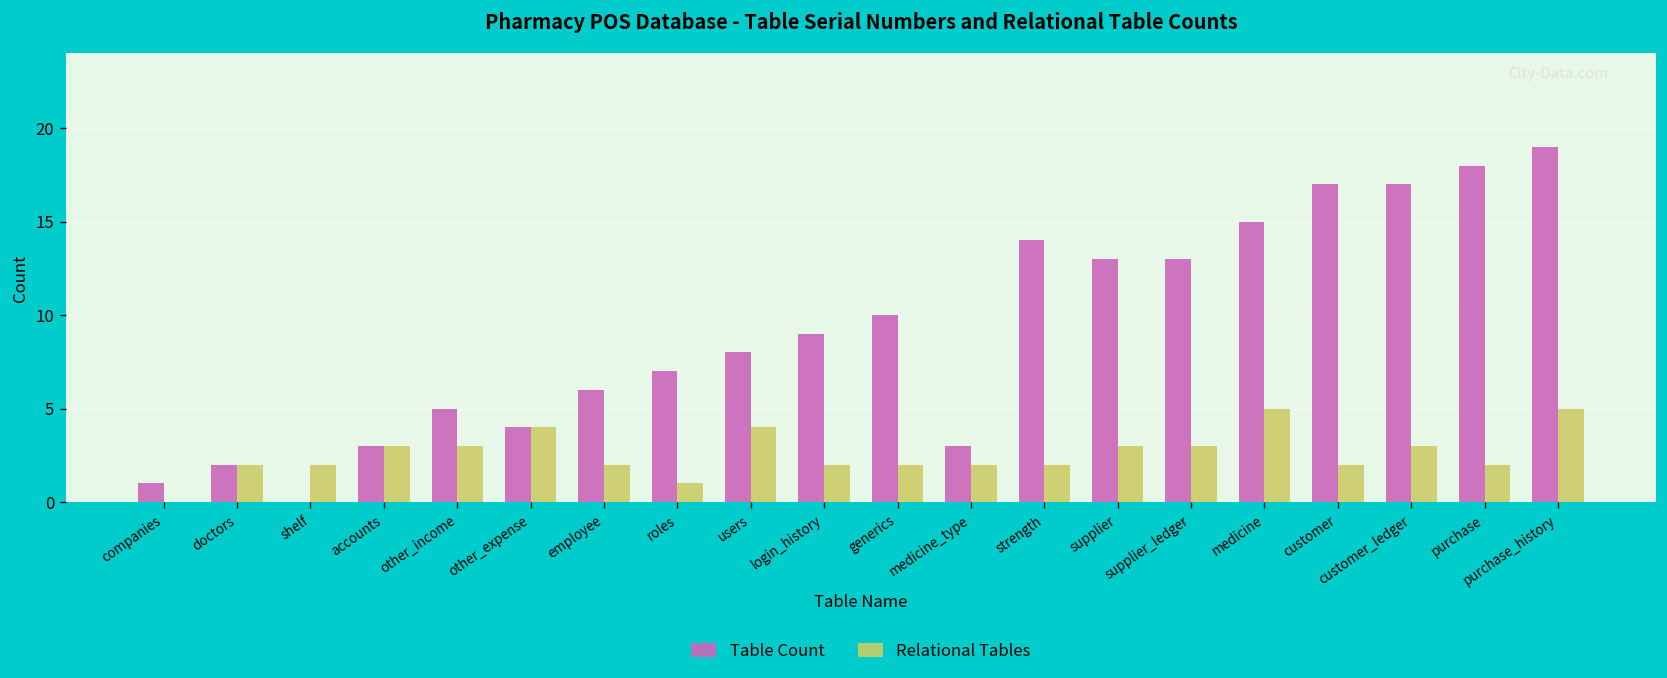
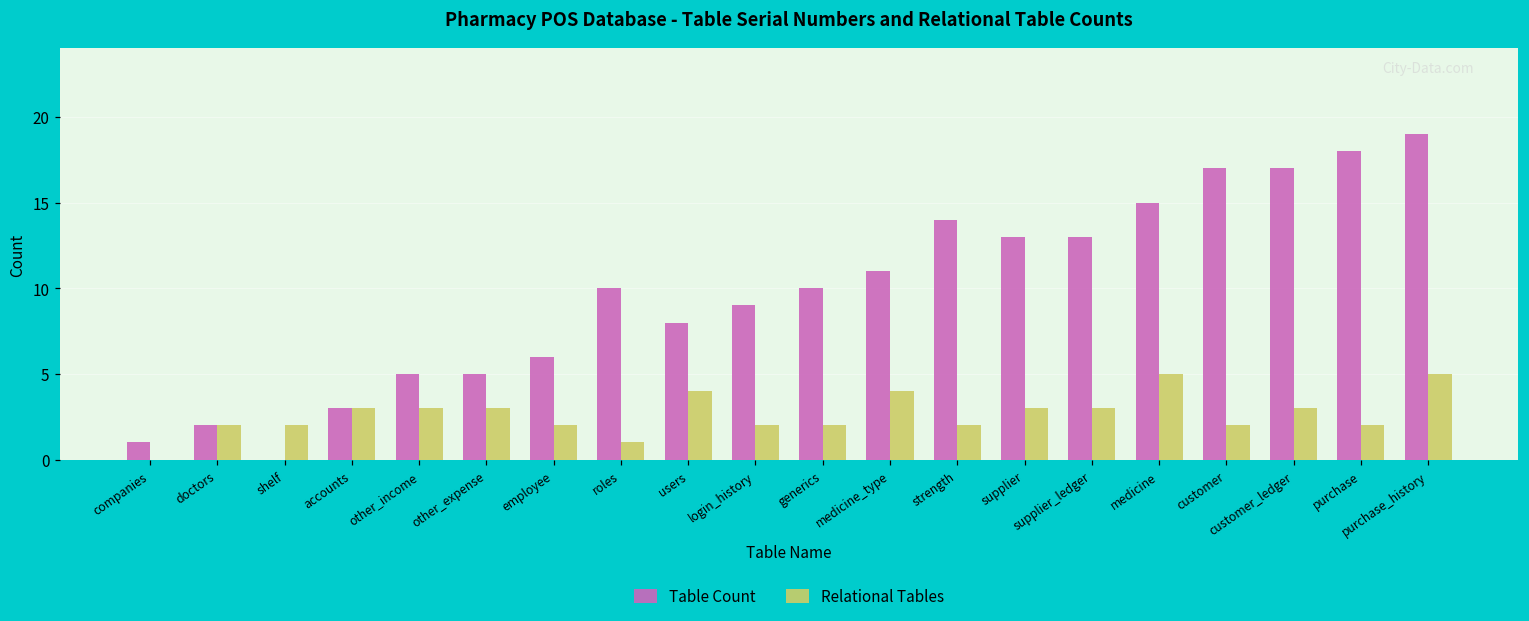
Table Count, other_expense: 4 -> 5
Relational Tables, other_expense: 4 -> 3
Table Count, roles: 7 -> 10
Table Count, medicine_type: 3 -> 11
Relational Tables, medicine_type: 2 -> 4
